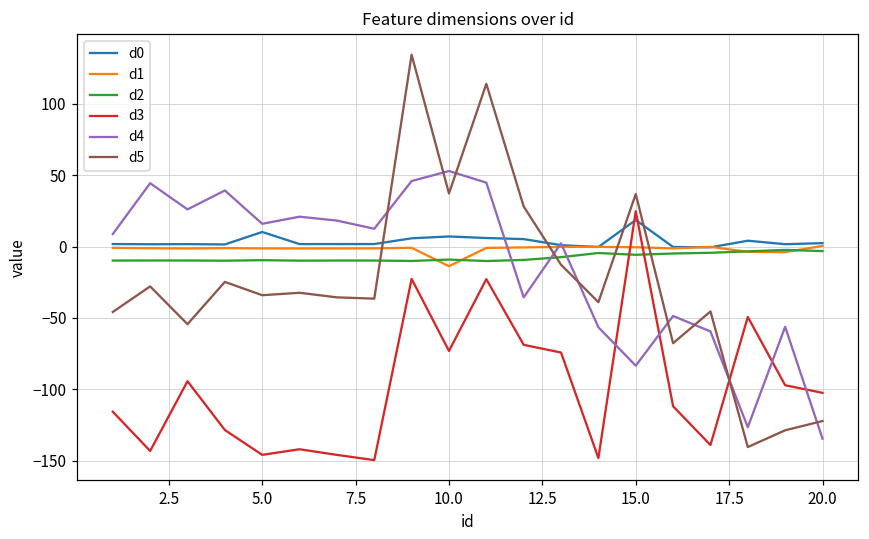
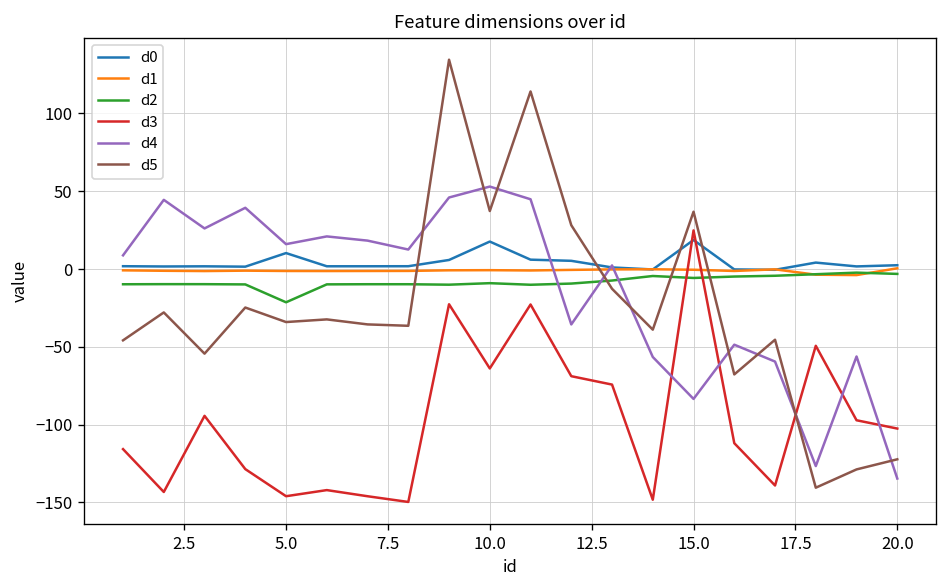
d2, 5.0: -10 -> -21
d0, 10.0: 7 -> 18
d1, 10.0: -14 -> -1
d3, 10.0: -73 -> -64
